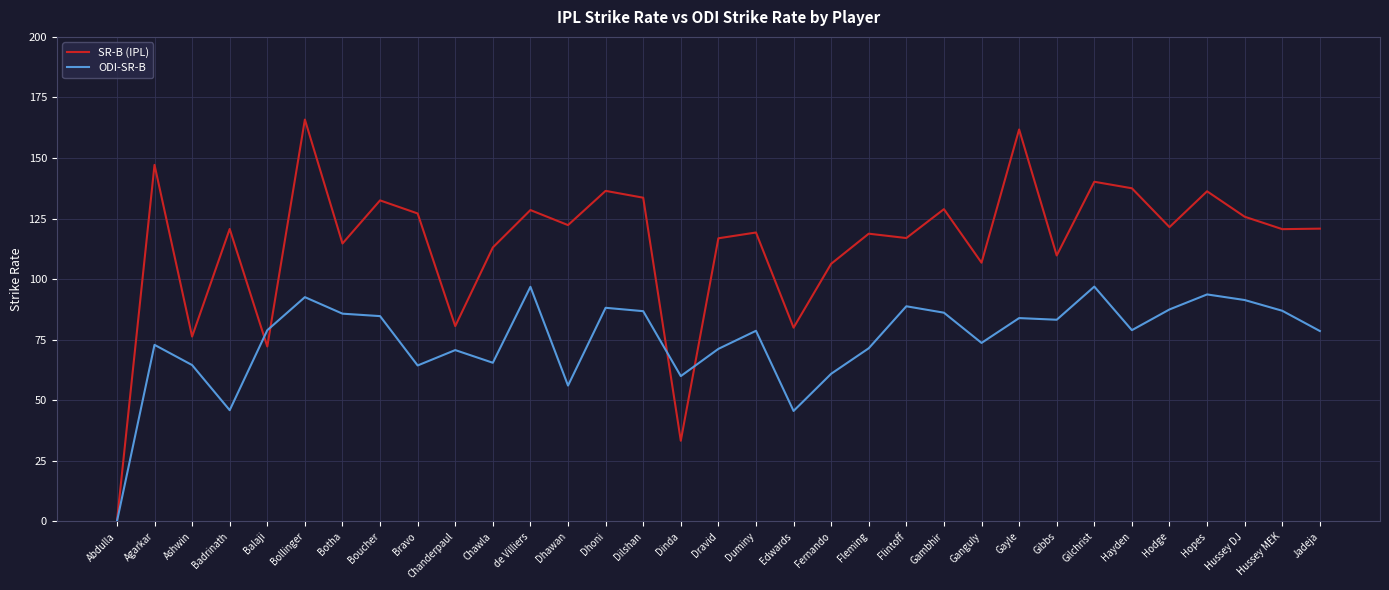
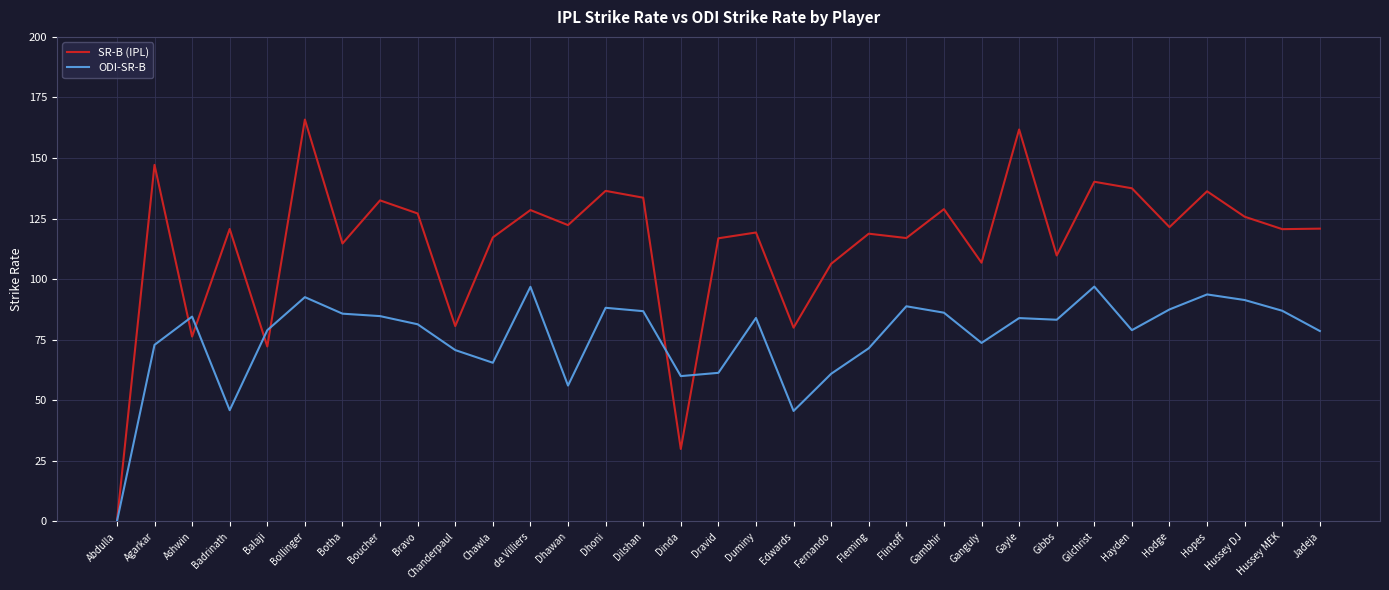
ODI-SR-B, Ashwin: 65 -> 85
ODI-SR-B, Bravo: 64 -> 81
SR-B (IPL), Chawla: 113 -> 117
SR-B (IPL), Dinda: 33 -> 30
ODI-SR-B, Dravid: 71 -> 61
ODI-SR-B, Duminy: 79 -> 84
